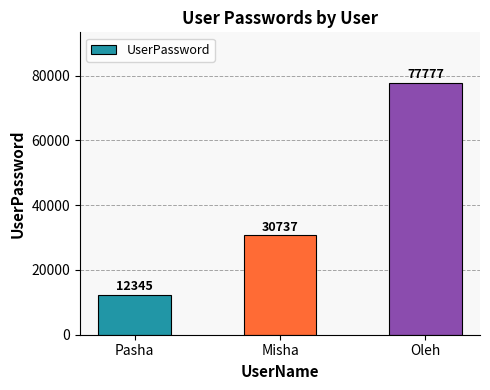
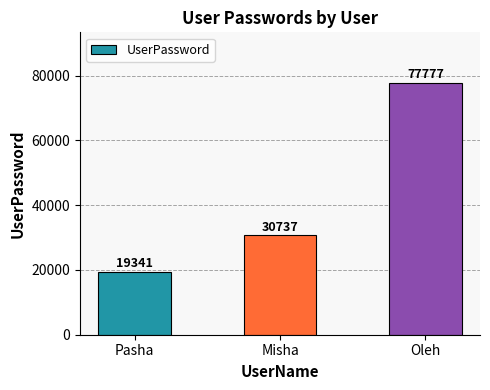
Pasha: 12345 -> 19341
